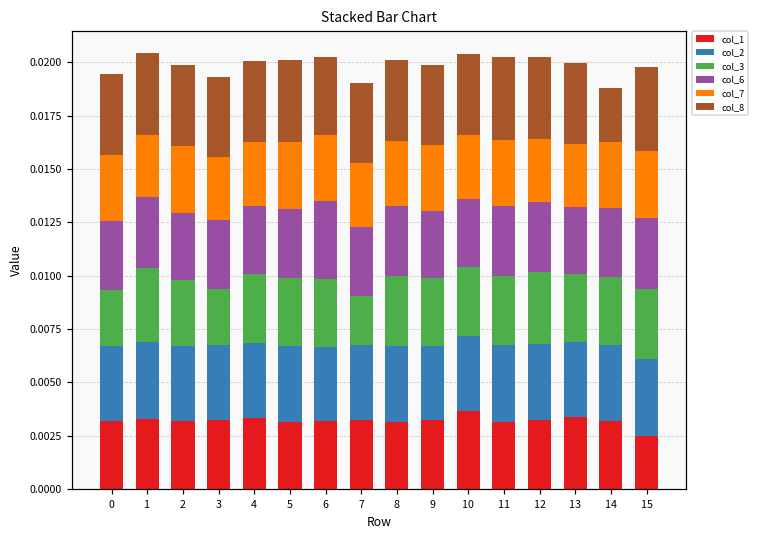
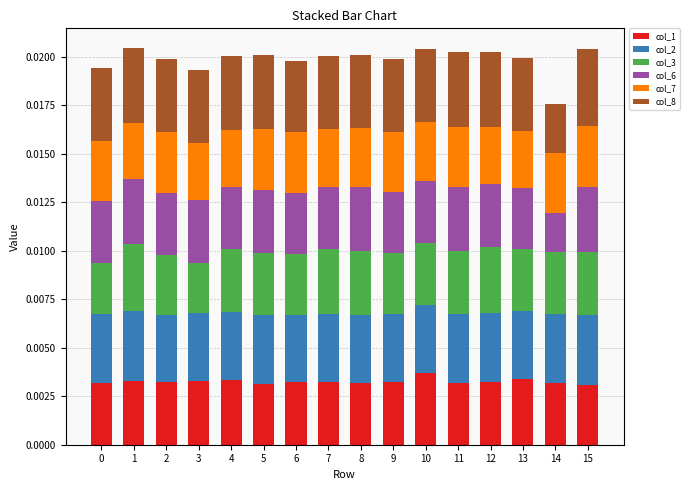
col_6, 6: 0.0036 -> 0.0031
col_3, 7: 0.0023 -> 0.0033
col_6, 14: 0.0032 -> 0.0020
col_1, 15: 0.0025 -> 0.0031
